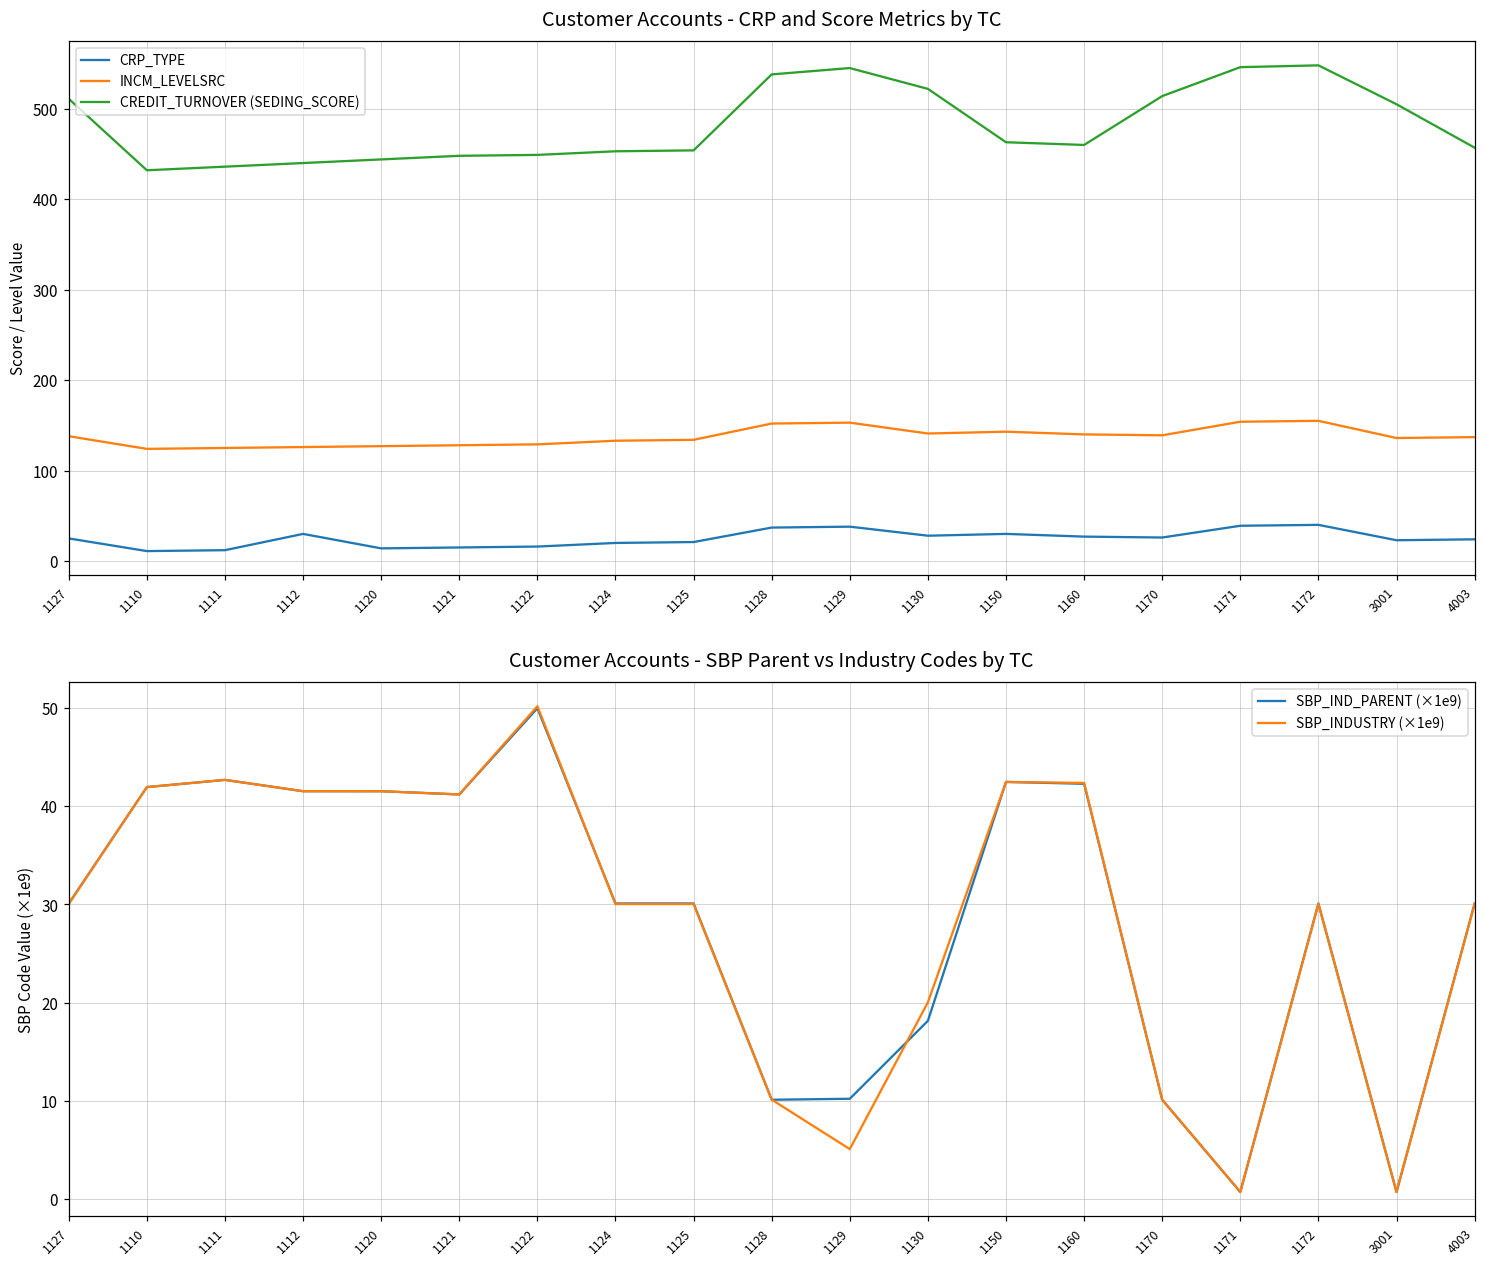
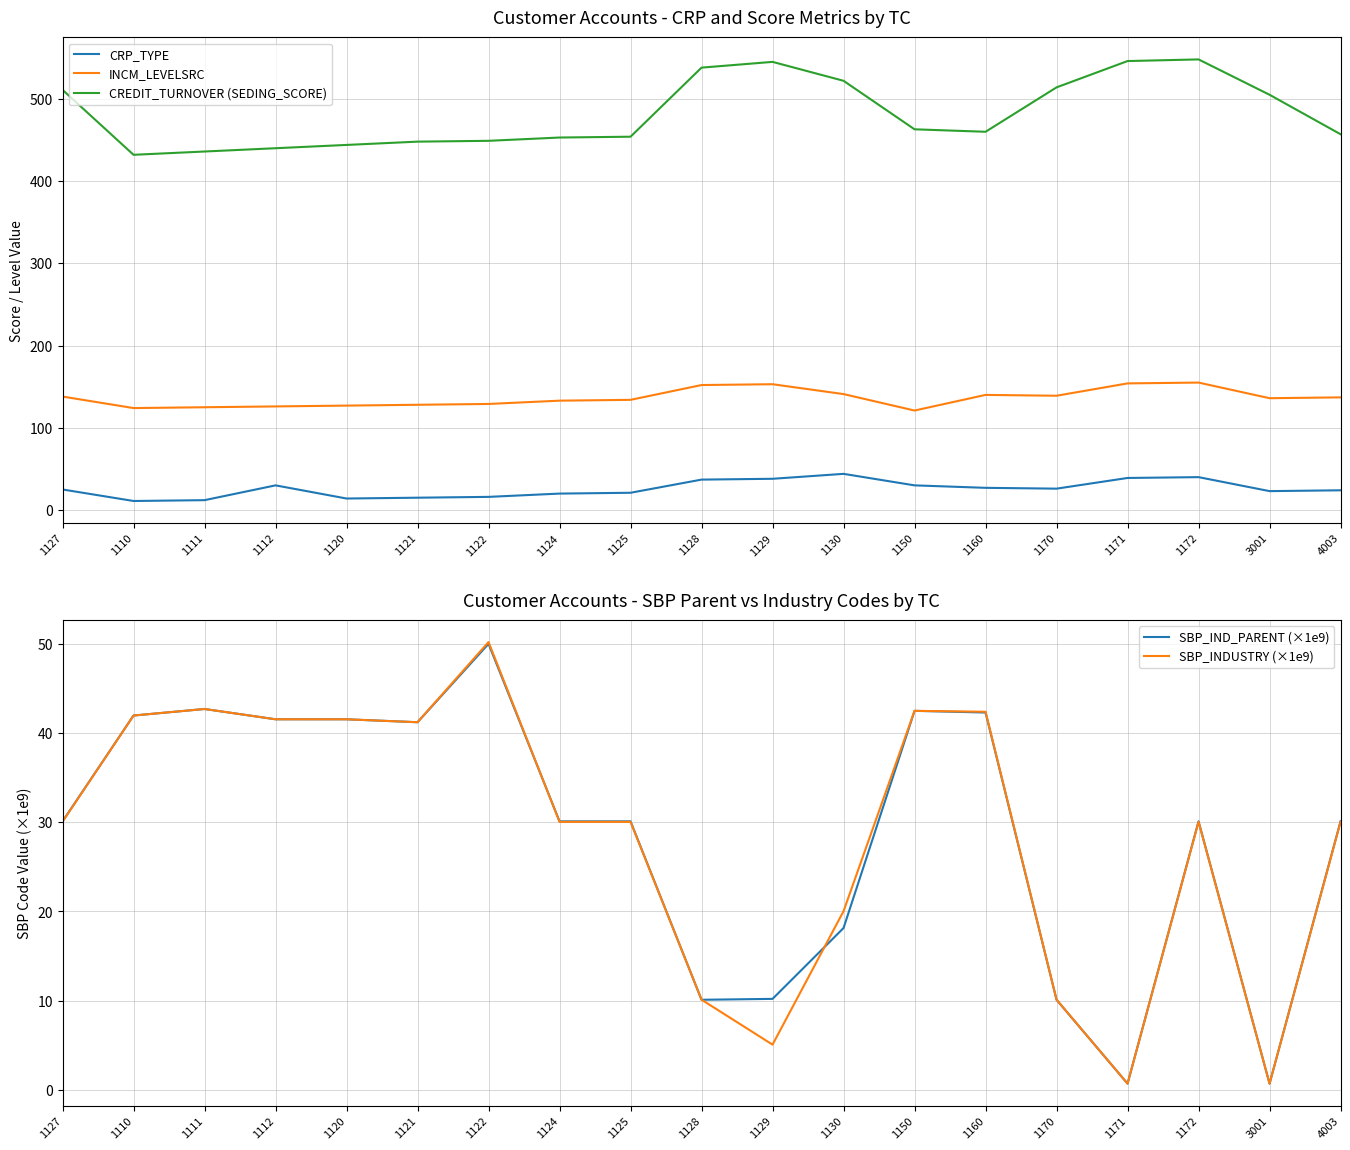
Customer Accounts - CRP and Score Metrics by TC, CRP_TYPE, 1130: 30 -> 40
Customer Accounts - CRP and Score Metrics by TC, INCM_LEVELSRC, 1150: 140 -> 120
